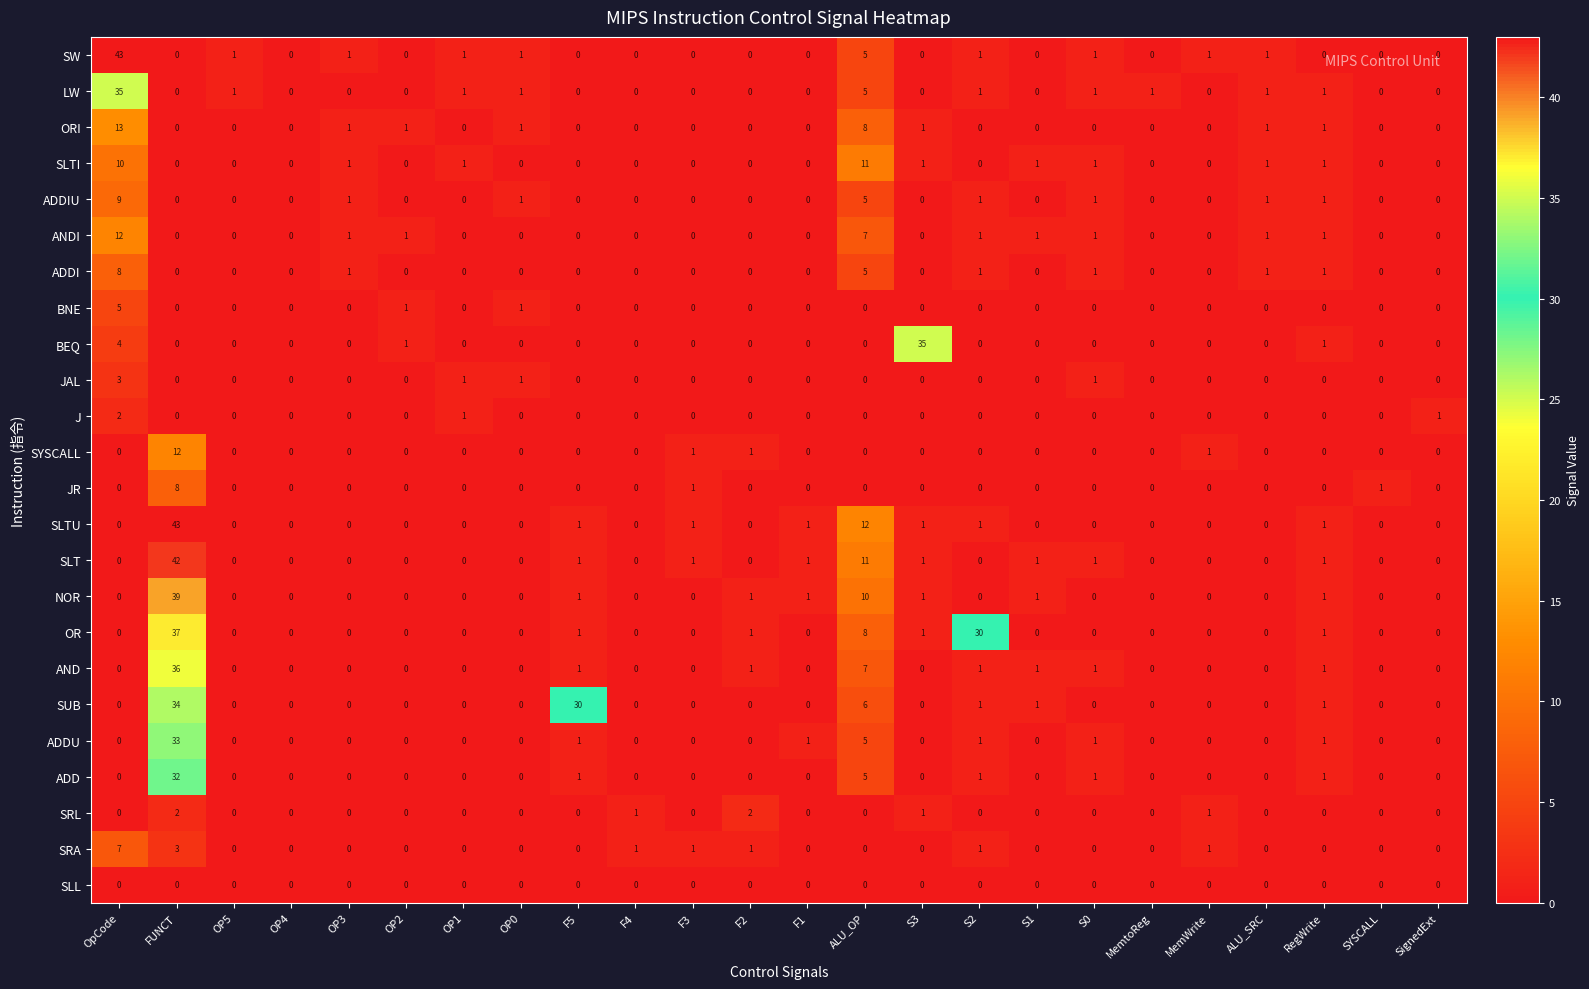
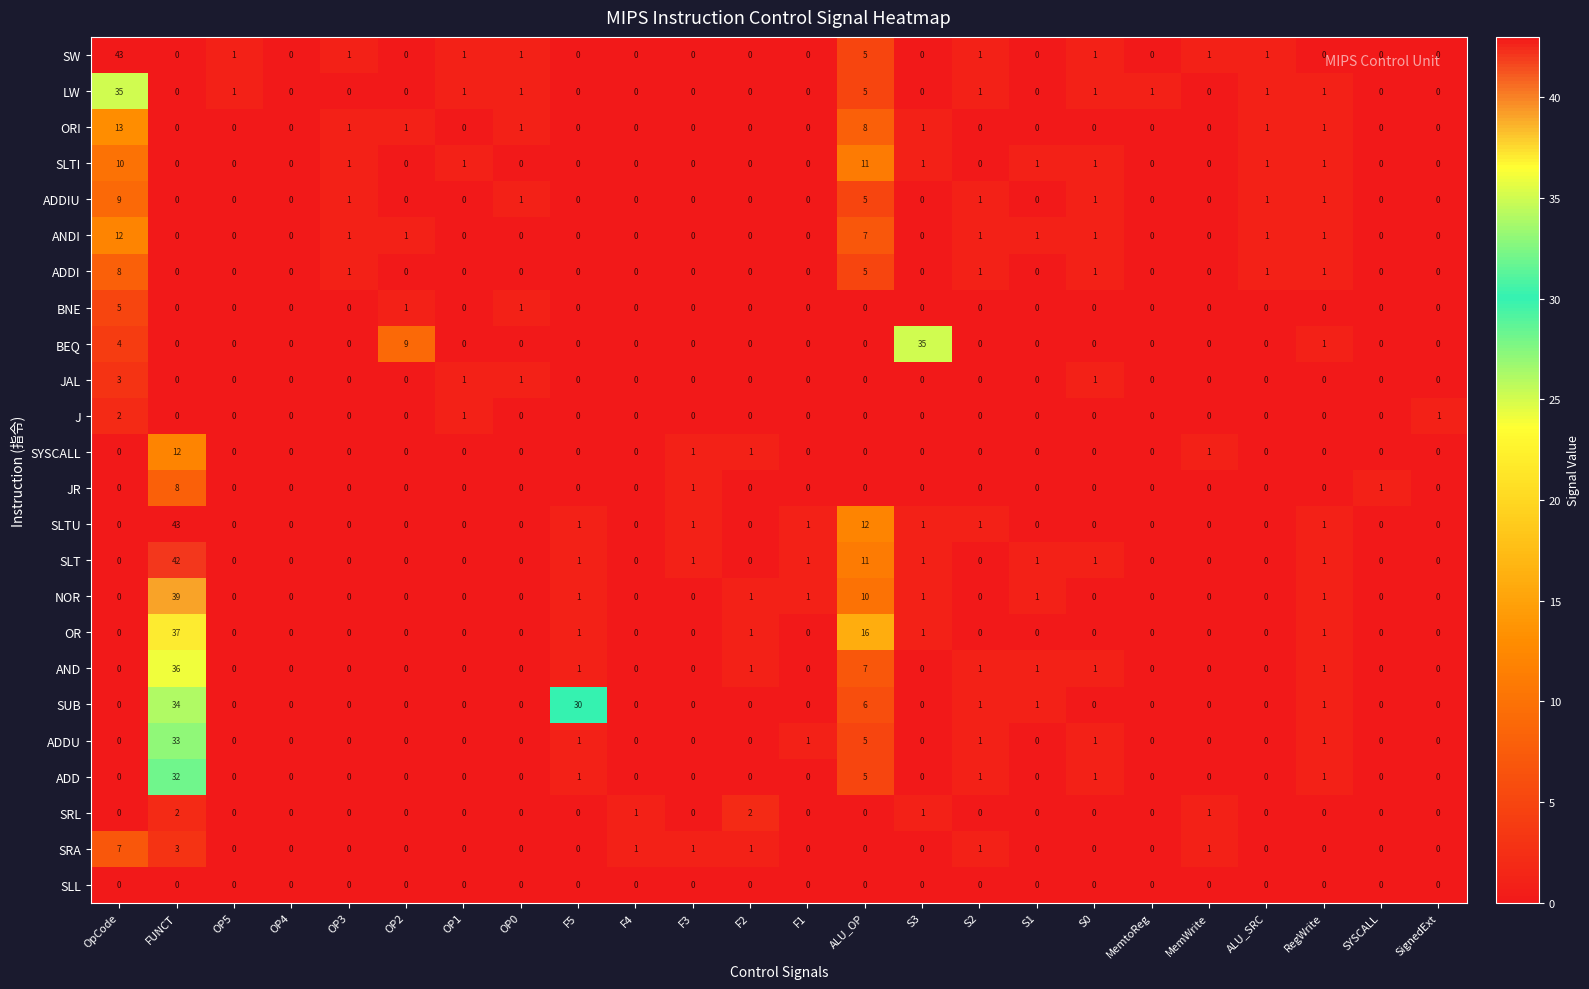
BEQ, OP2: 1 -> 9
OR, ALU_OP: 8 -> 16
OR, S2: 30 -> 0
